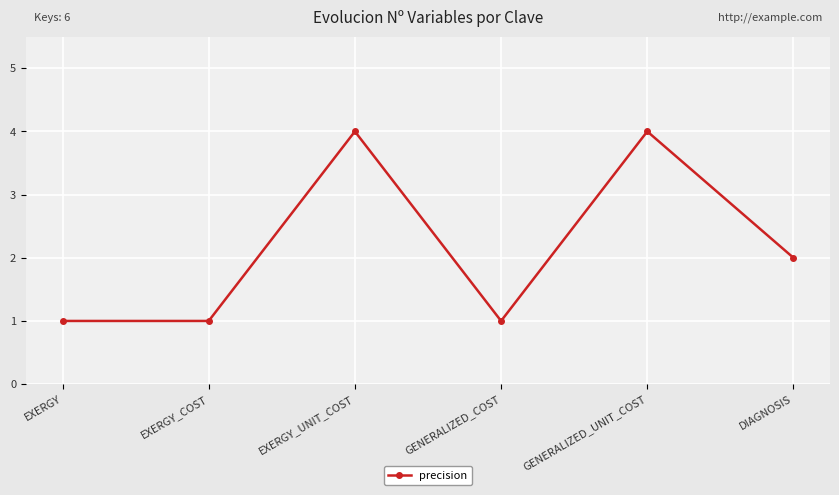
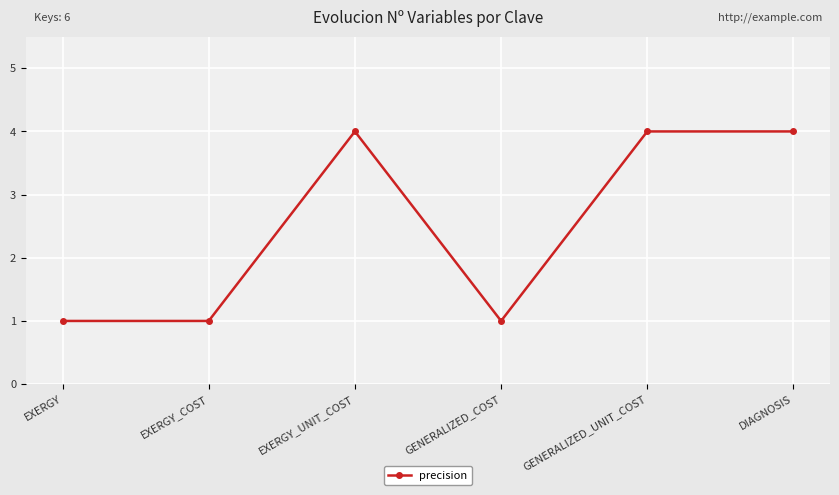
DIAGNOSIS: 2 -> 4
